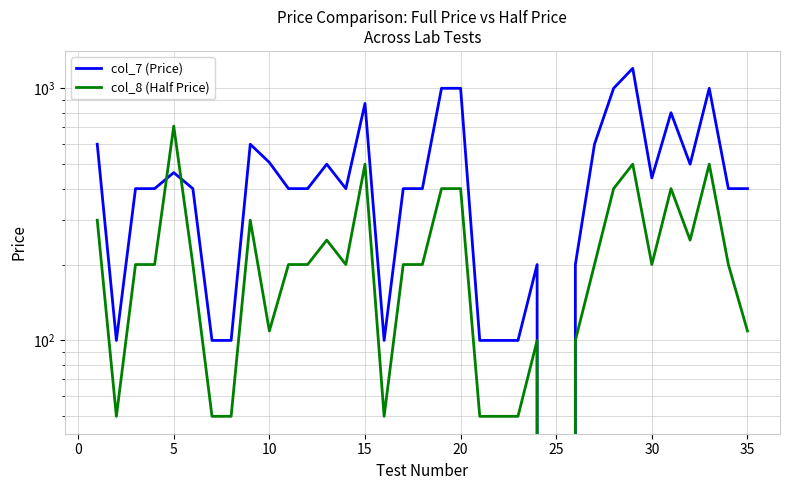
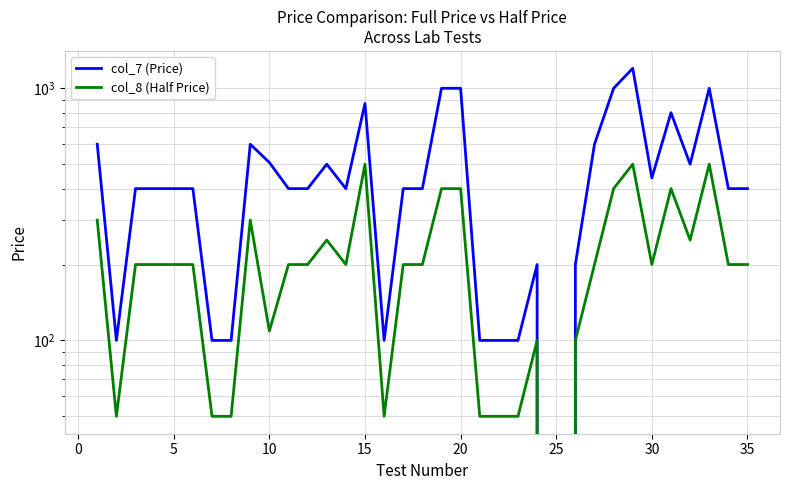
col_7 (Price), 5: 460 -> 400
col_8 (Half Price), 5: 710 -> 200
col_8 (Half Price), 35: 109 -> 200
